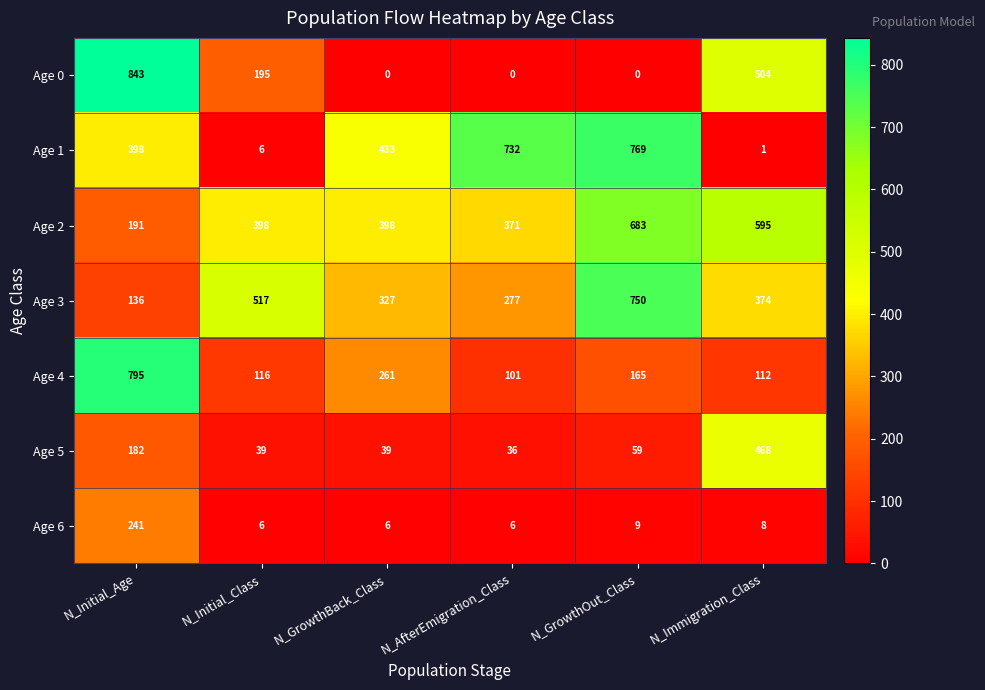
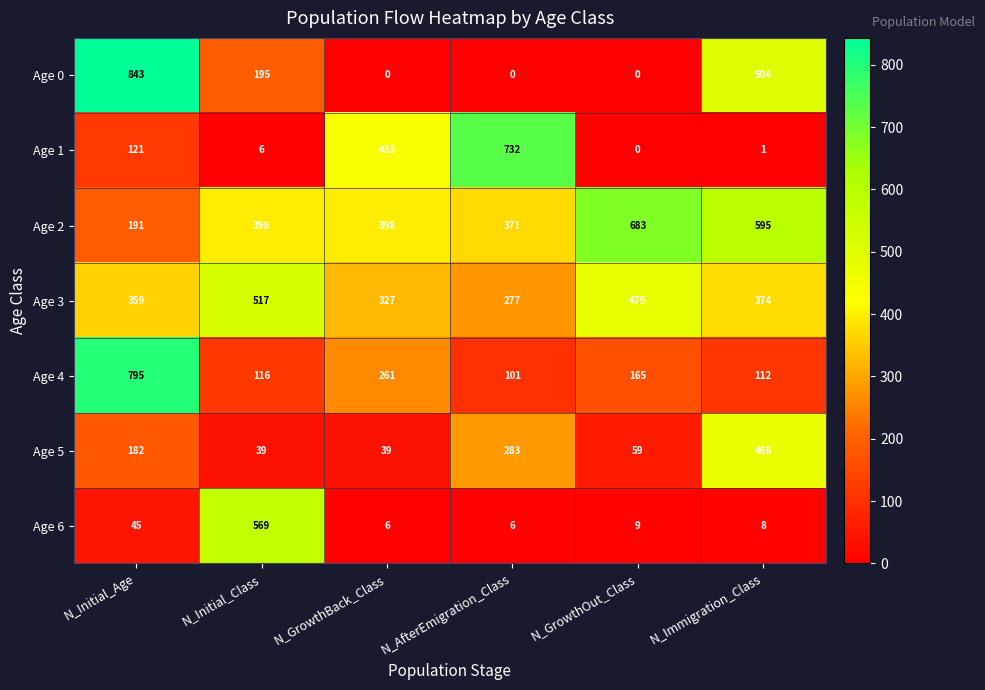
Age 1, N_Initial_Age: 398 -> 121
Age 1, N_GrowthOut_Class: 769 -> 0
Age 3, N_Initial_Age: 136 -> 359
Age 3, N_GrowthOut_Class: 750 -> 479
Age 5, N_AfterEmigration_Class: 36 -> 283
Age 6, N_Initial_Age: 241 -> 45
Age 6, N_Initial_Class: 6 -> 569
